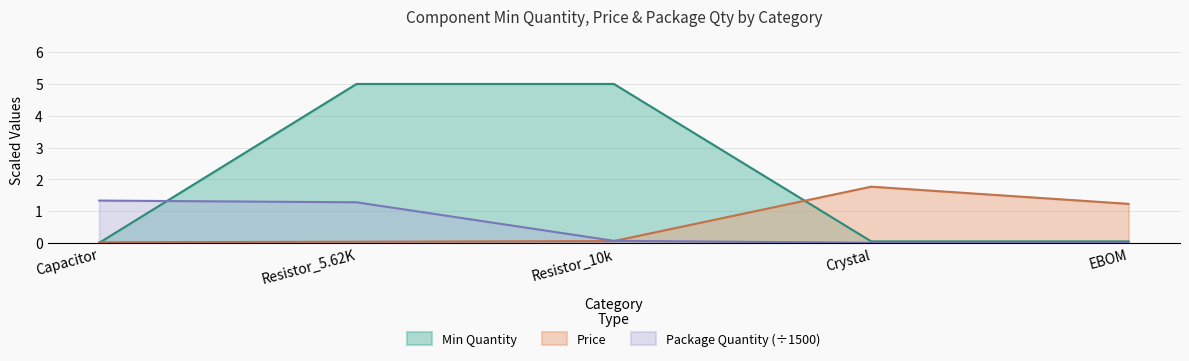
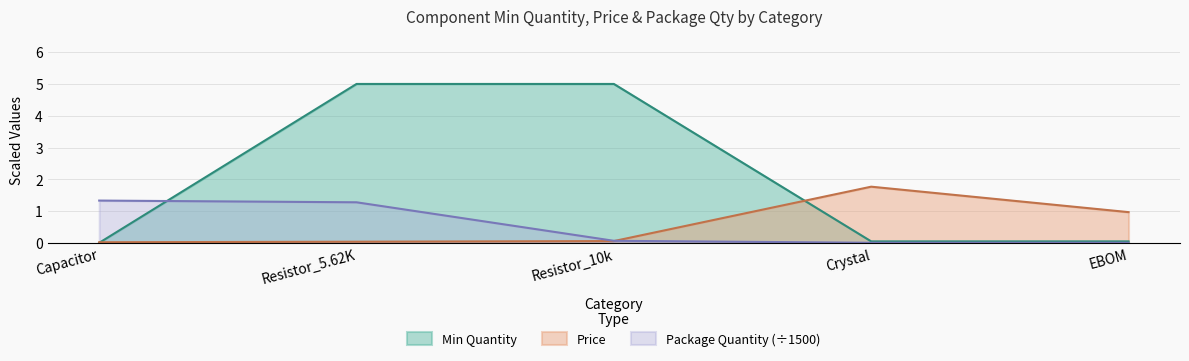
Price, EBOM: 1.2 -> 1.0
